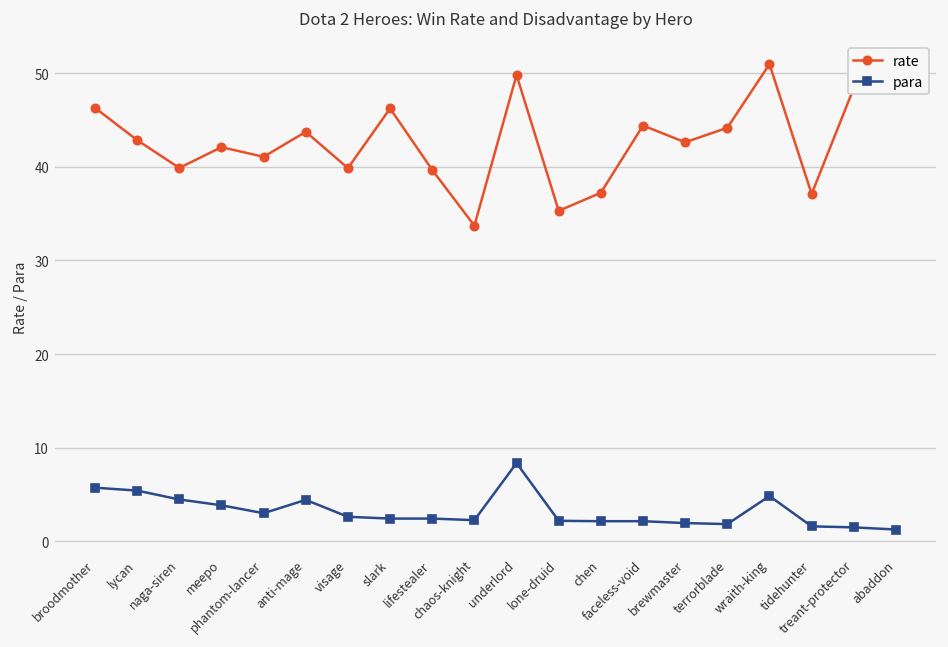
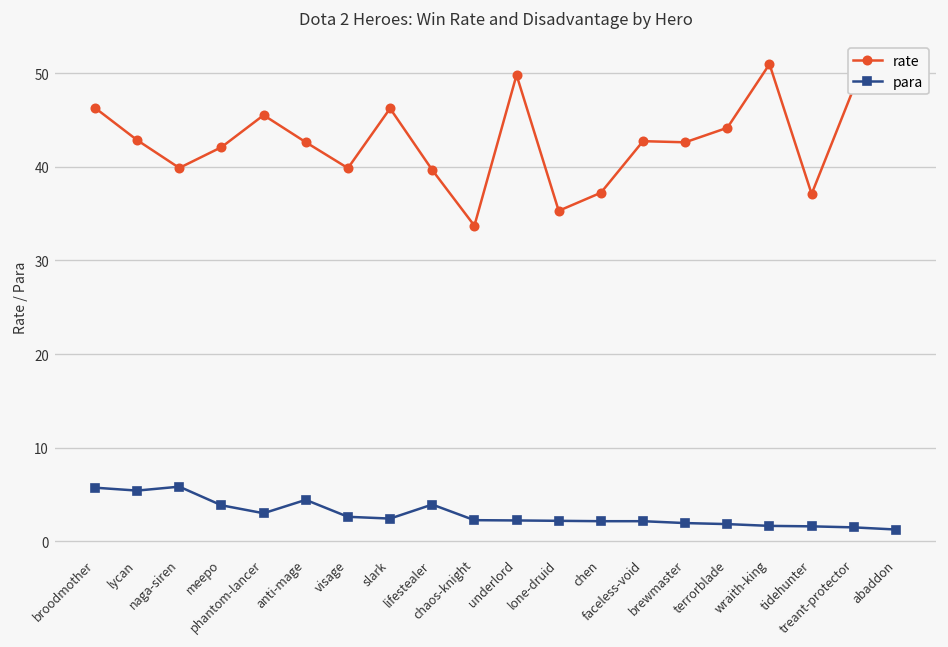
para, naga-siren: 4 -> 6
rate, phantom-lancer: 41 -> 46
rate, anti-mage: 44 -> 43
para, lifestealer: 2 -> 4
para, underlord: 8 -> 2
rate, faceless-void: 44 -> 43
para, wraith-king: 5 -> 2
